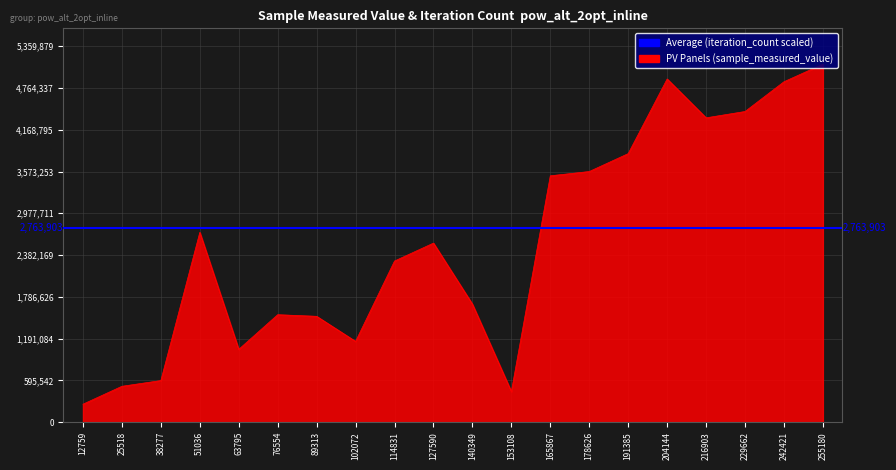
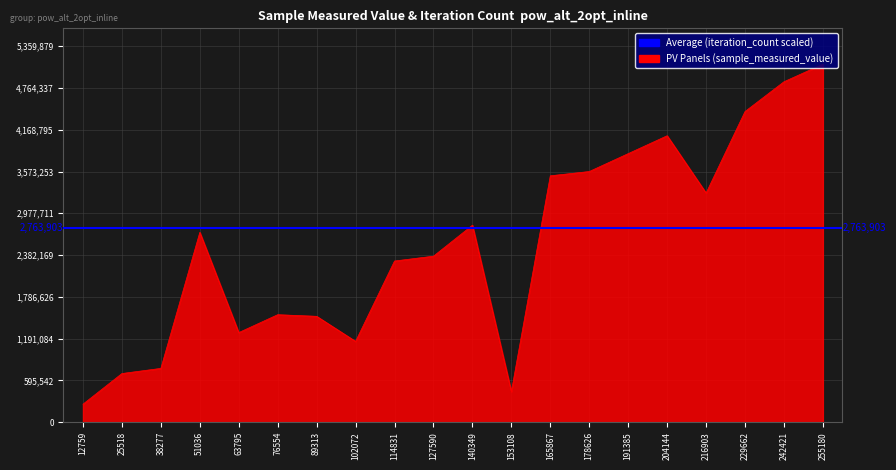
25518: 500,000 -> 700,000
38277: 600,000 -> 800,000
63795: 1,000,000 -> 1,300,000
127590: 2,600,000 -> 2,400,000
140349: 1,700,000 -> 2,800,000
204144: 4,900,000 -> 4,100,000
216903: 4,300,000 -> 3,300,000
